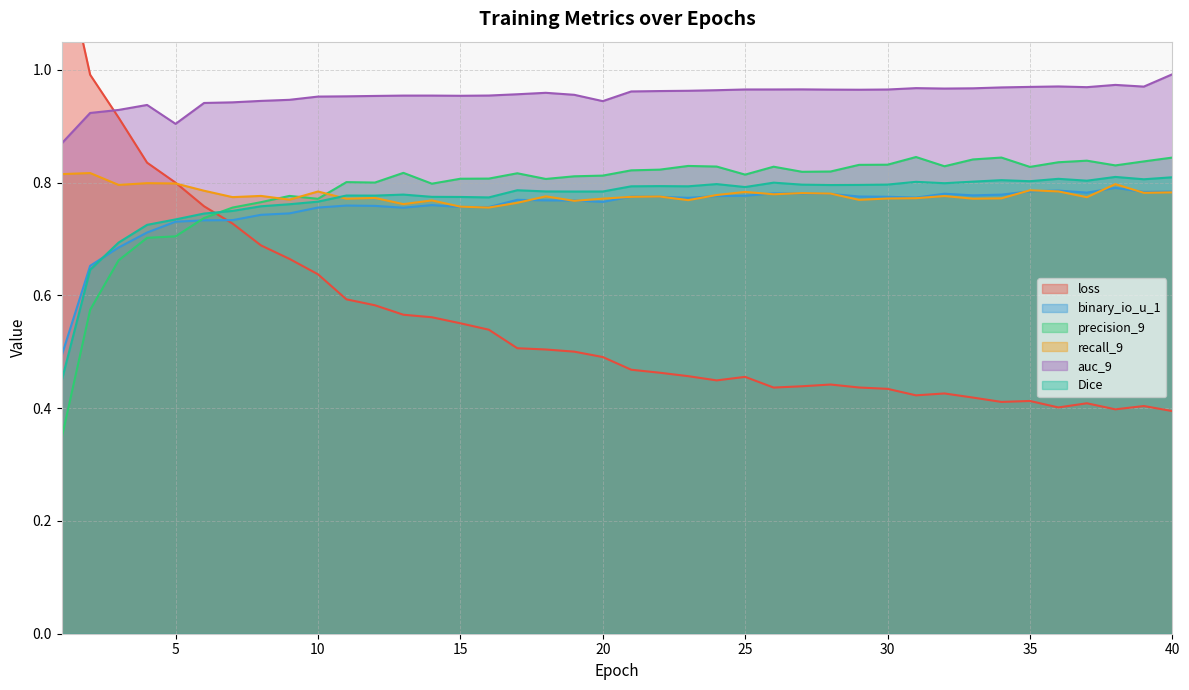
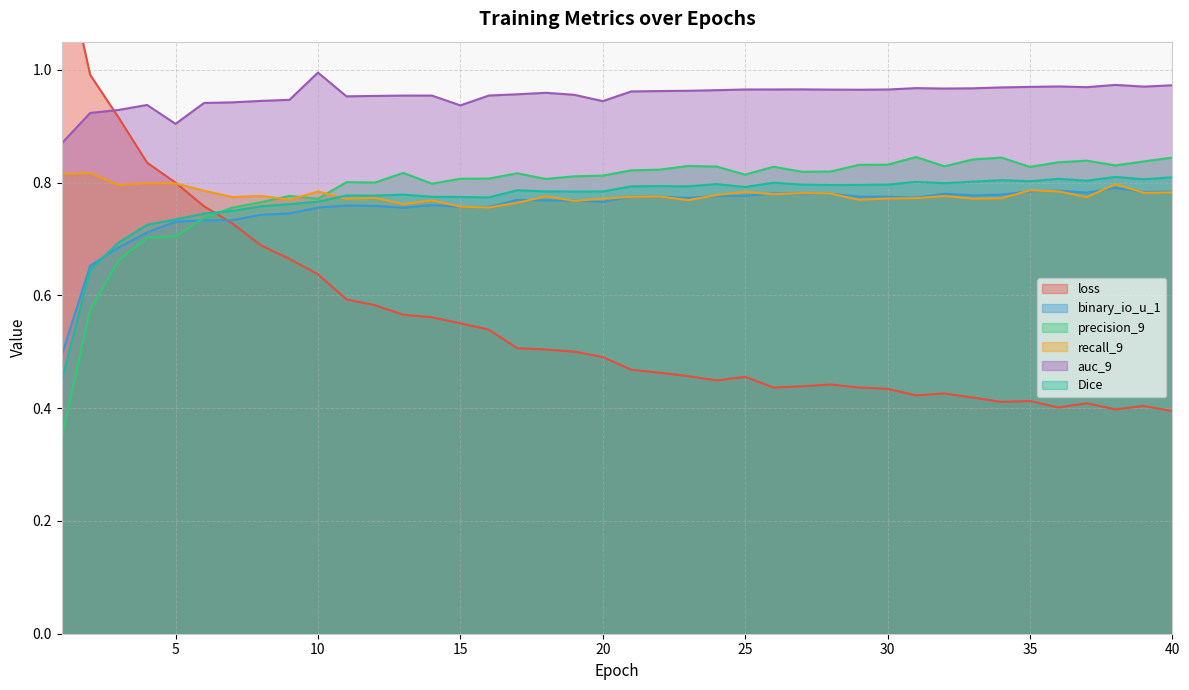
auc_9, 10: 0.95 -> 1.00
auc_9, 15: 0.95 -> 0.94
auc_9, 40: 0.99 -> 0.97
